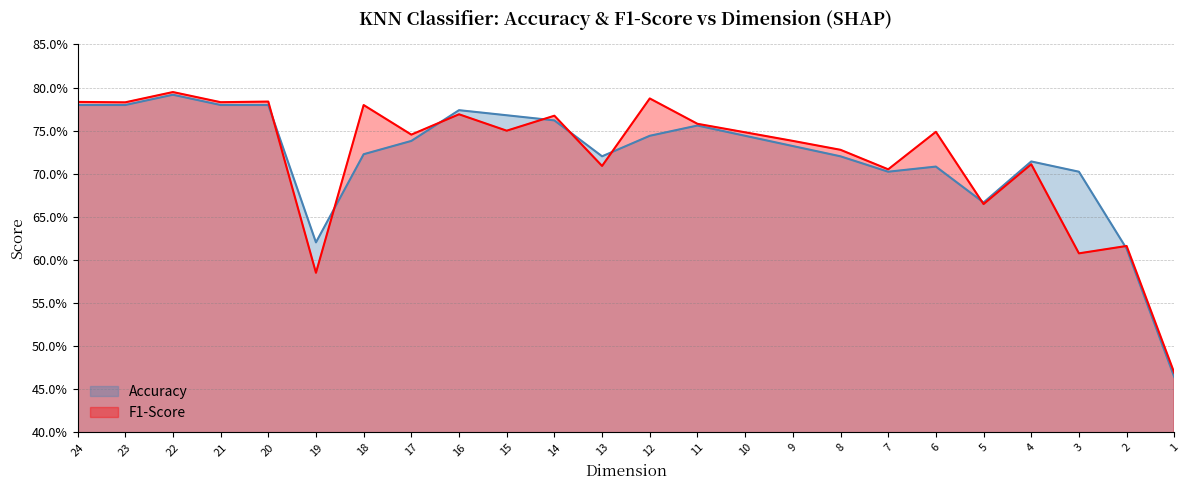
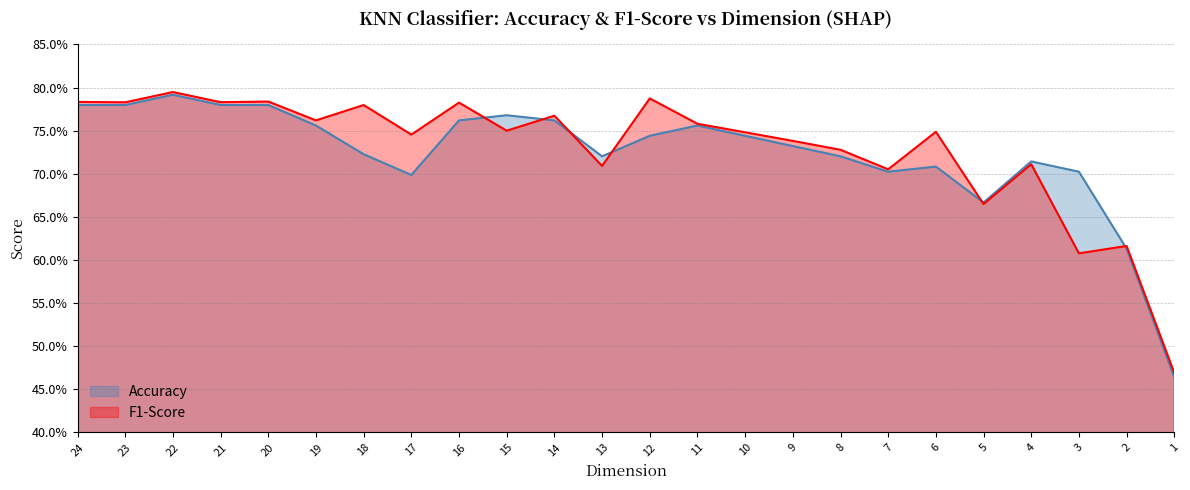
Accuracy, 19: 62% -> 76%
F1-Score, 19: 59% -> 76%
Accuracy, 17: 74% -> 70%
Accuracy, 16: 77% -> 76%
F1-Score, 16: 77% -> 78%
